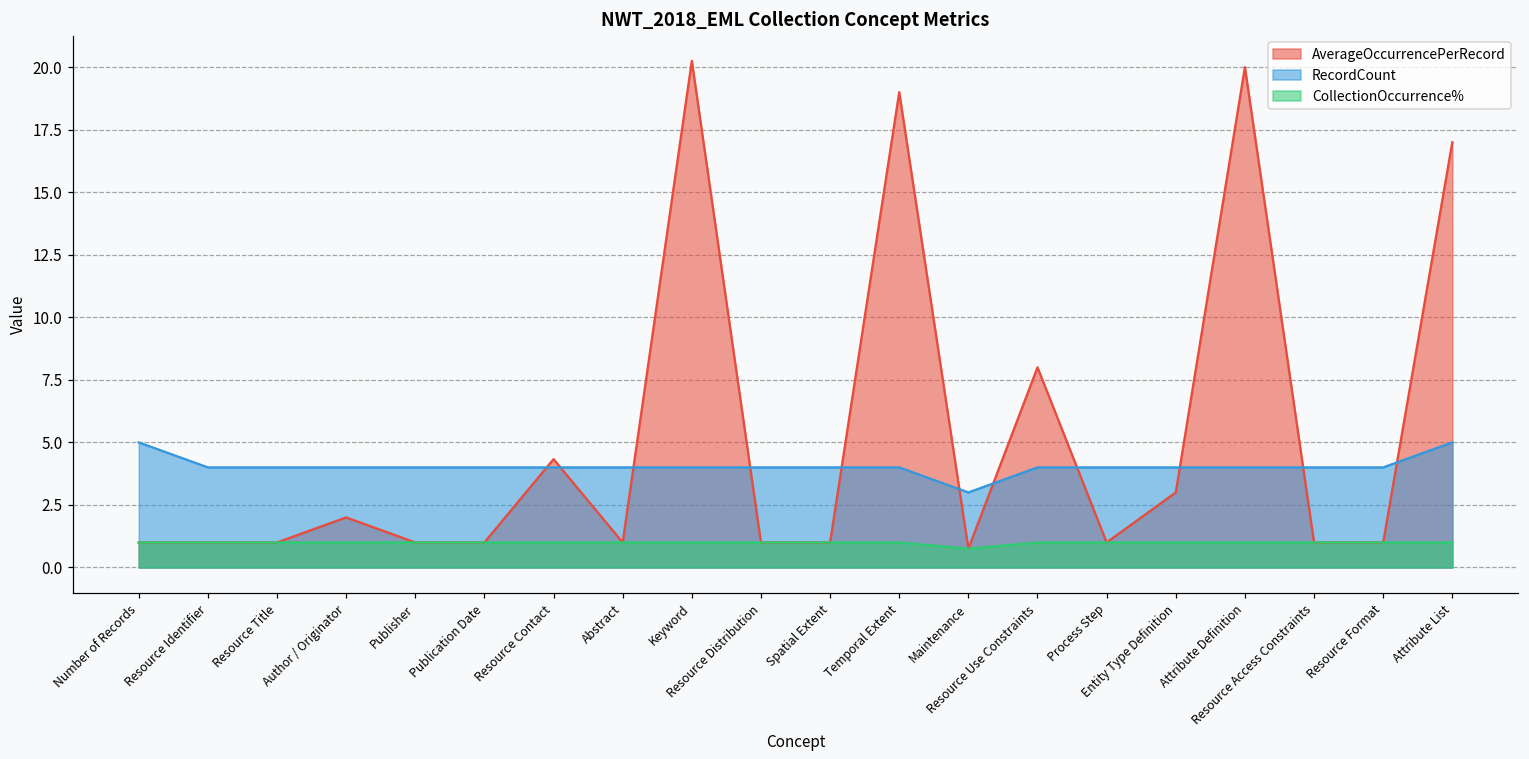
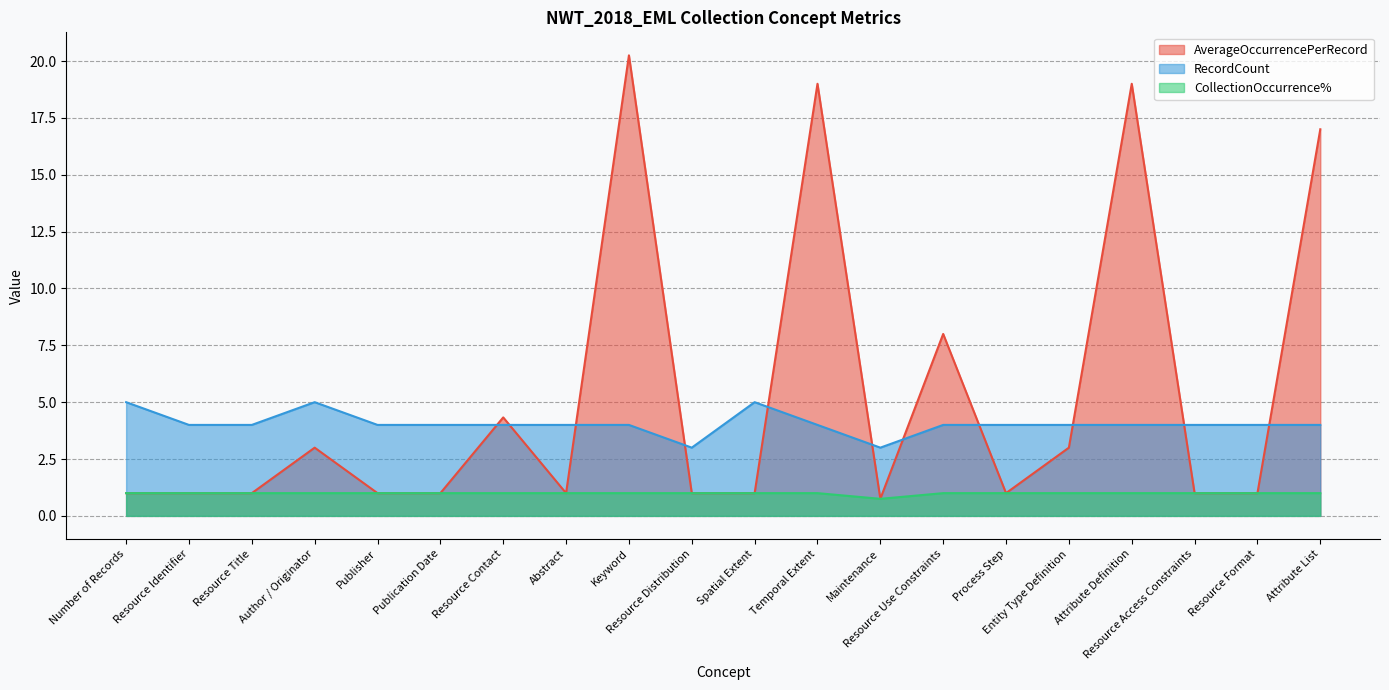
AverageOccurrencePerRecord, Author / Originator: 2 -> 3
RecordCount, Author / Originator: 4 -> 5
RecordCount, Resource Distribution: 4 -> 3
RecordCount, Spatial Extent: 4 -> 5
AverageOccurrencePerRecord, Attribute Definition: 20 -> 19
RecordCount, Attribute List: 5 -> 4
